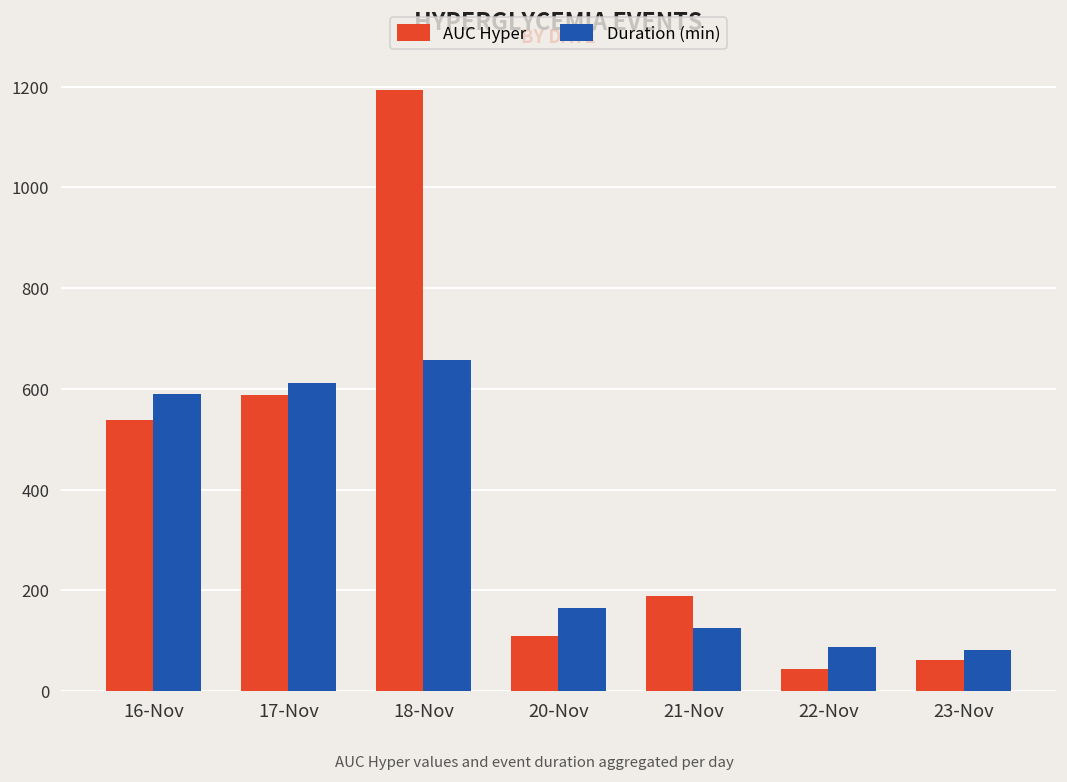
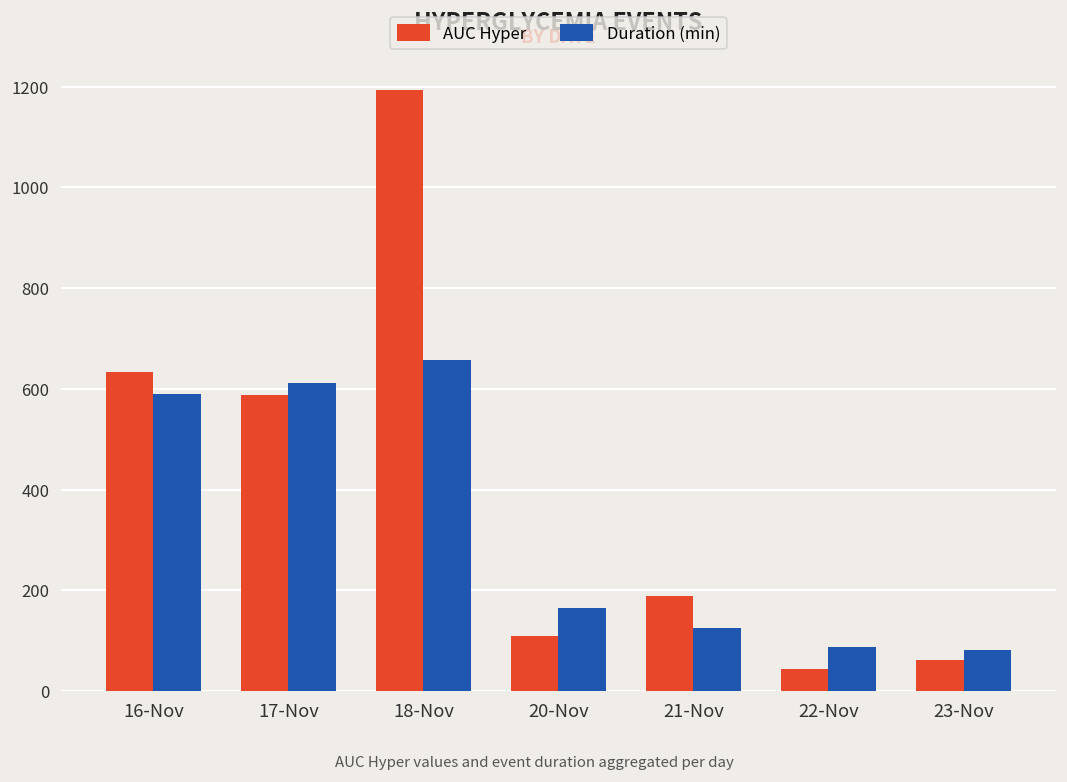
AUC Hyper, 16-Nov: 540 -> 630
